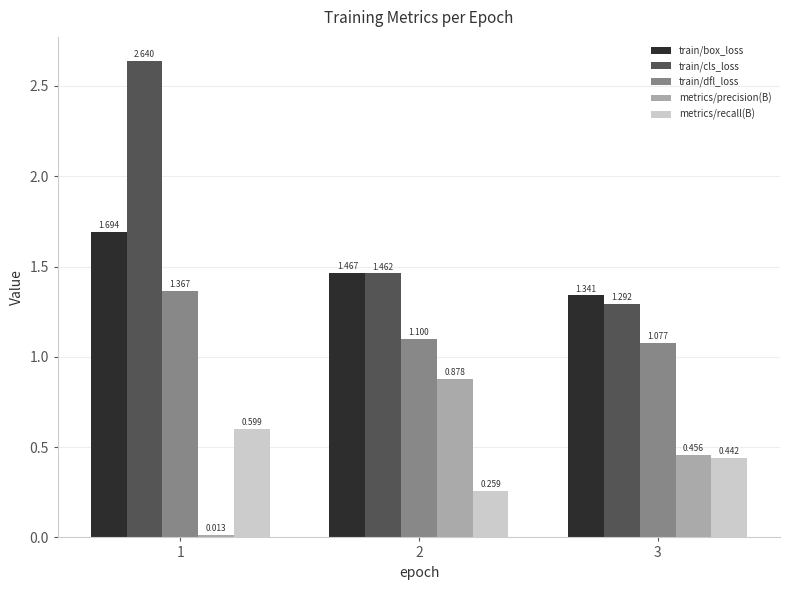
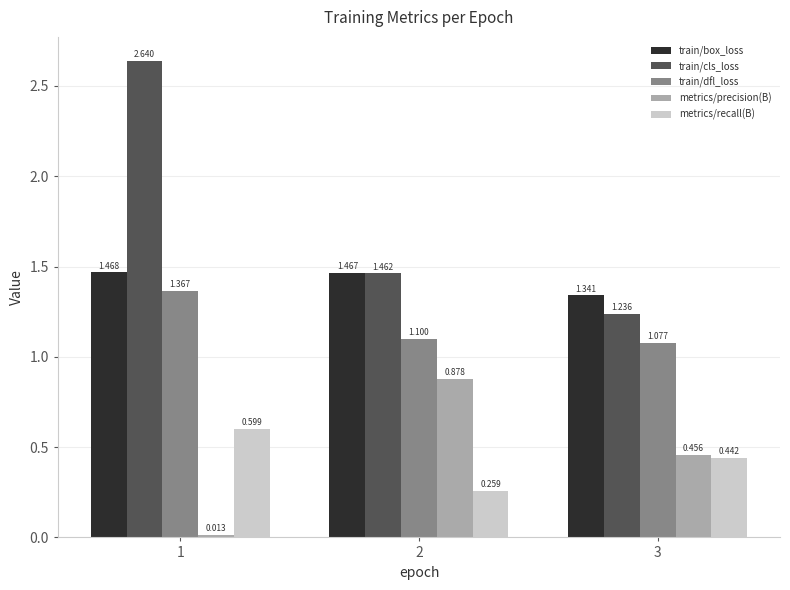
train/box_loss, 1: 1.694 -> 1.468
train/cls_loss, 3: 1.292 -> 1.236
